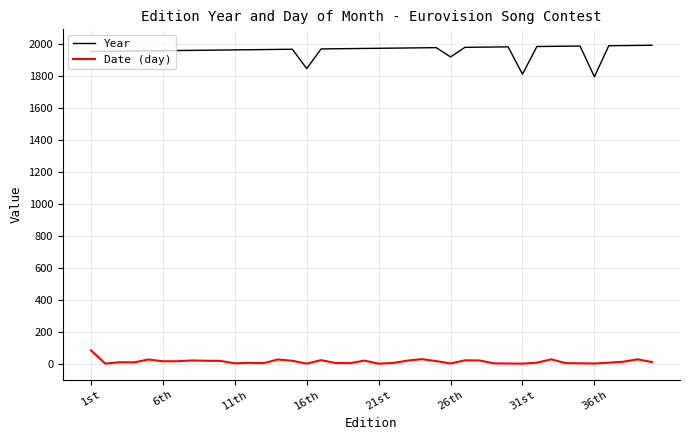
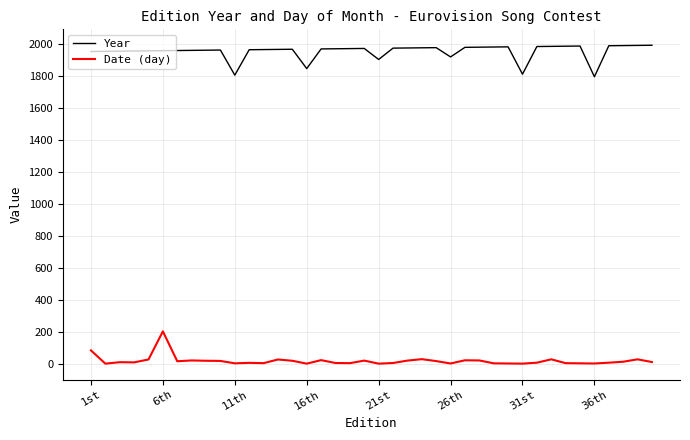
Date (day), 6th: 20 -> 210
Year, 11th: 1970 -> 1810
Year, 21st: 1980 -> 1910
